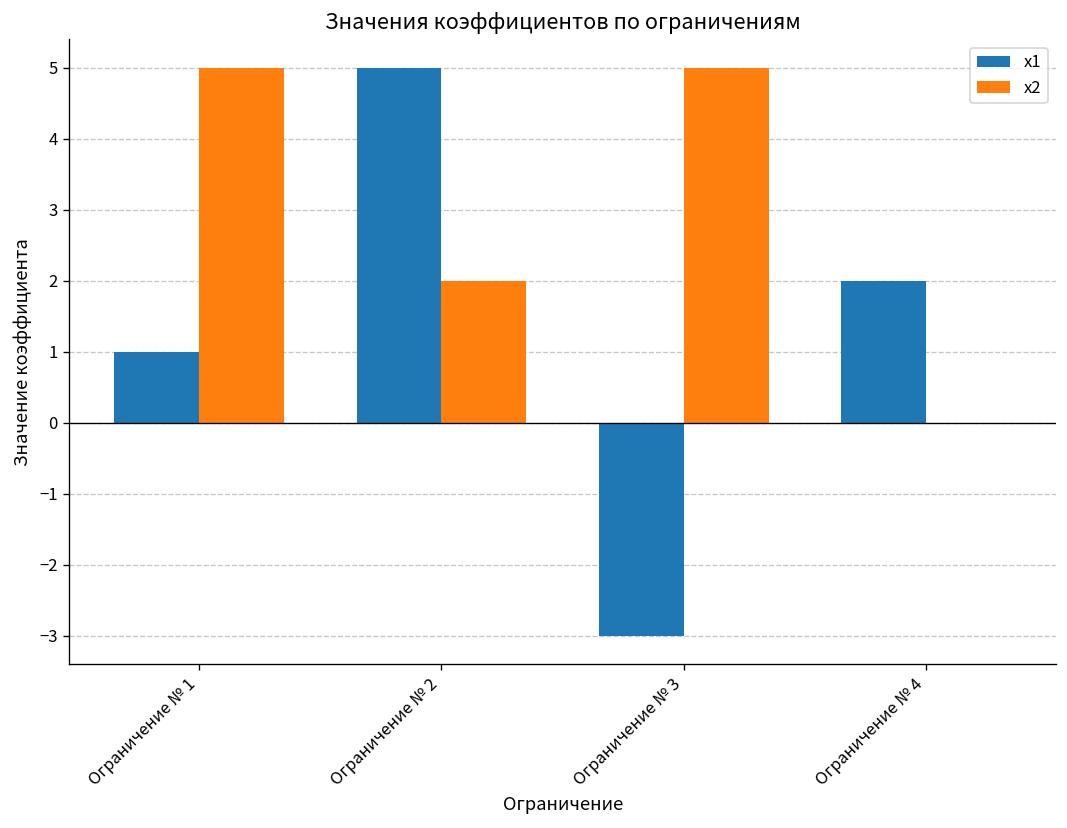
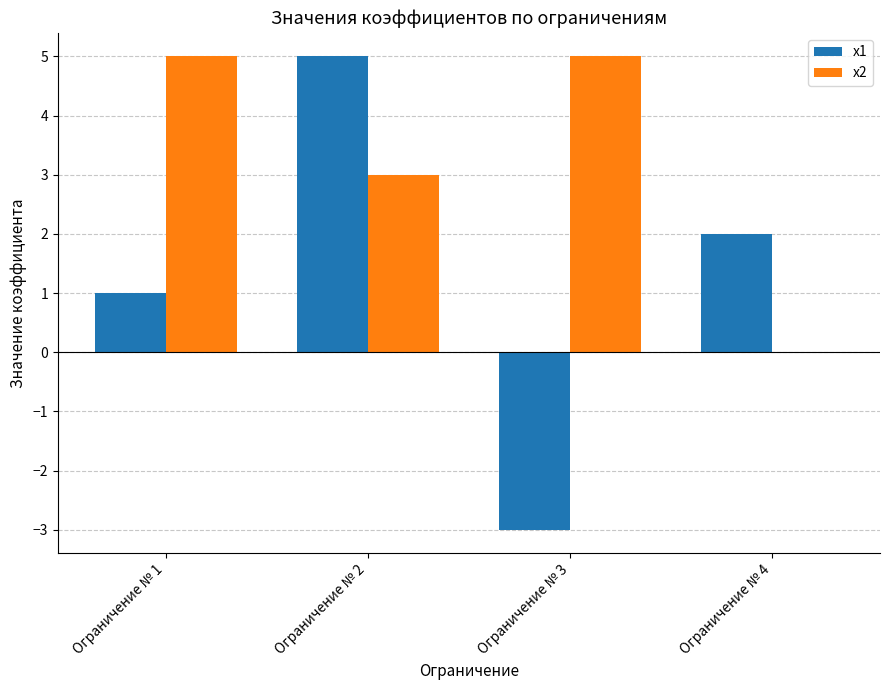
x2, Ограничение № 2: 2 -> 3
